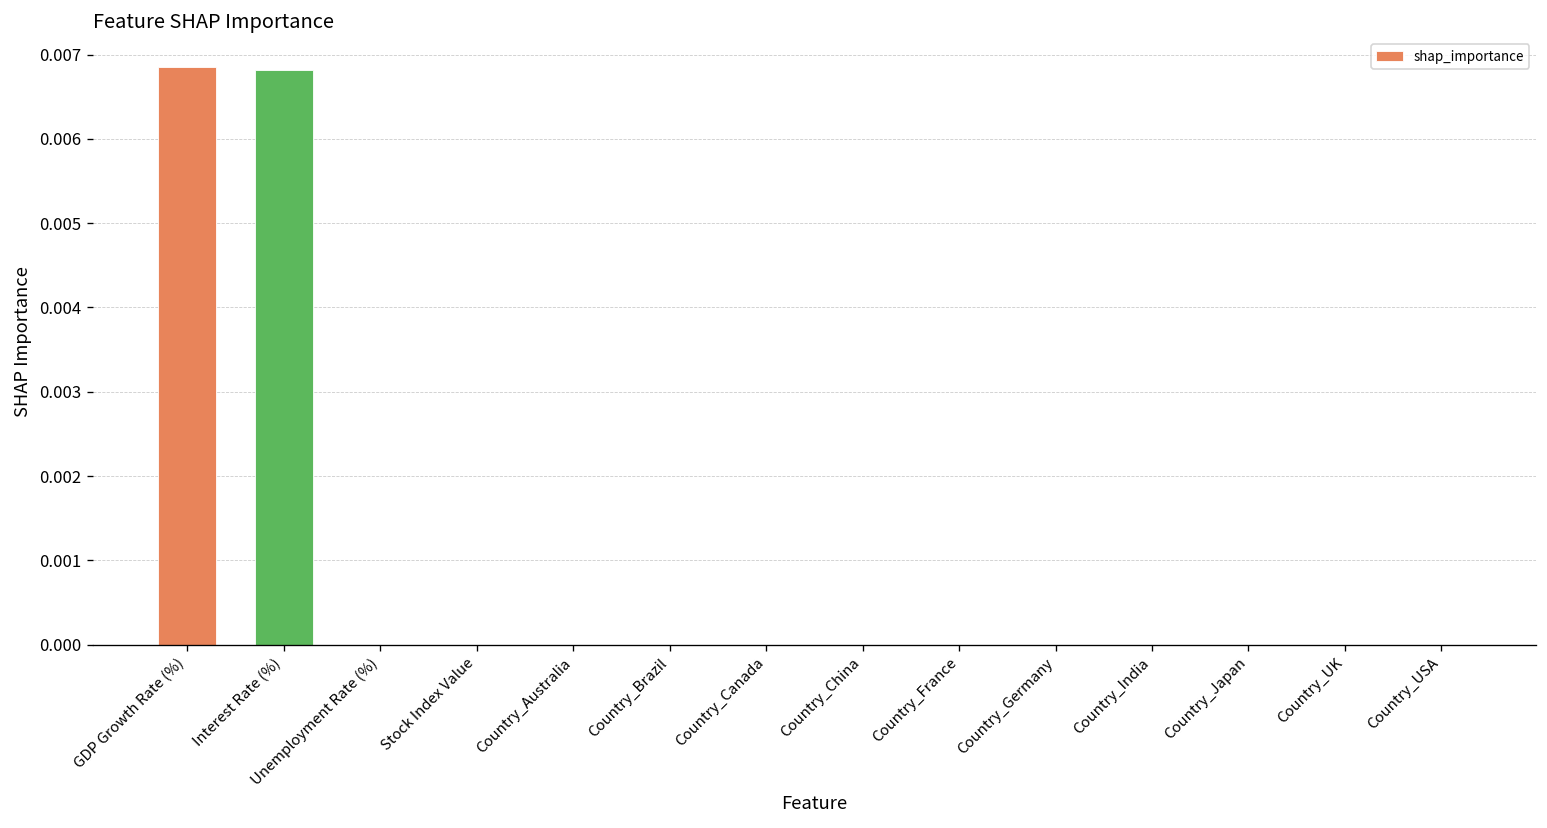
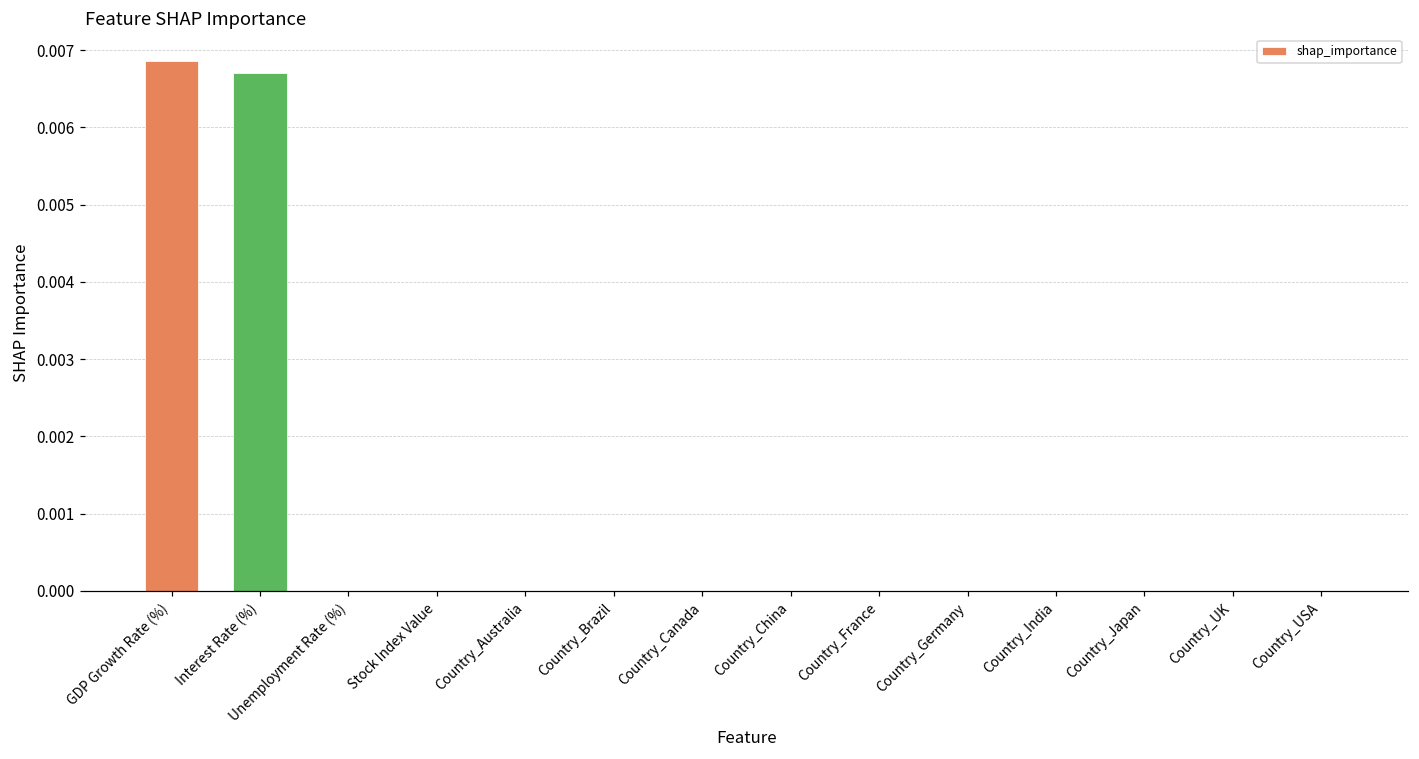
Interest Rate (%): 0.0068 -> 0.0067
